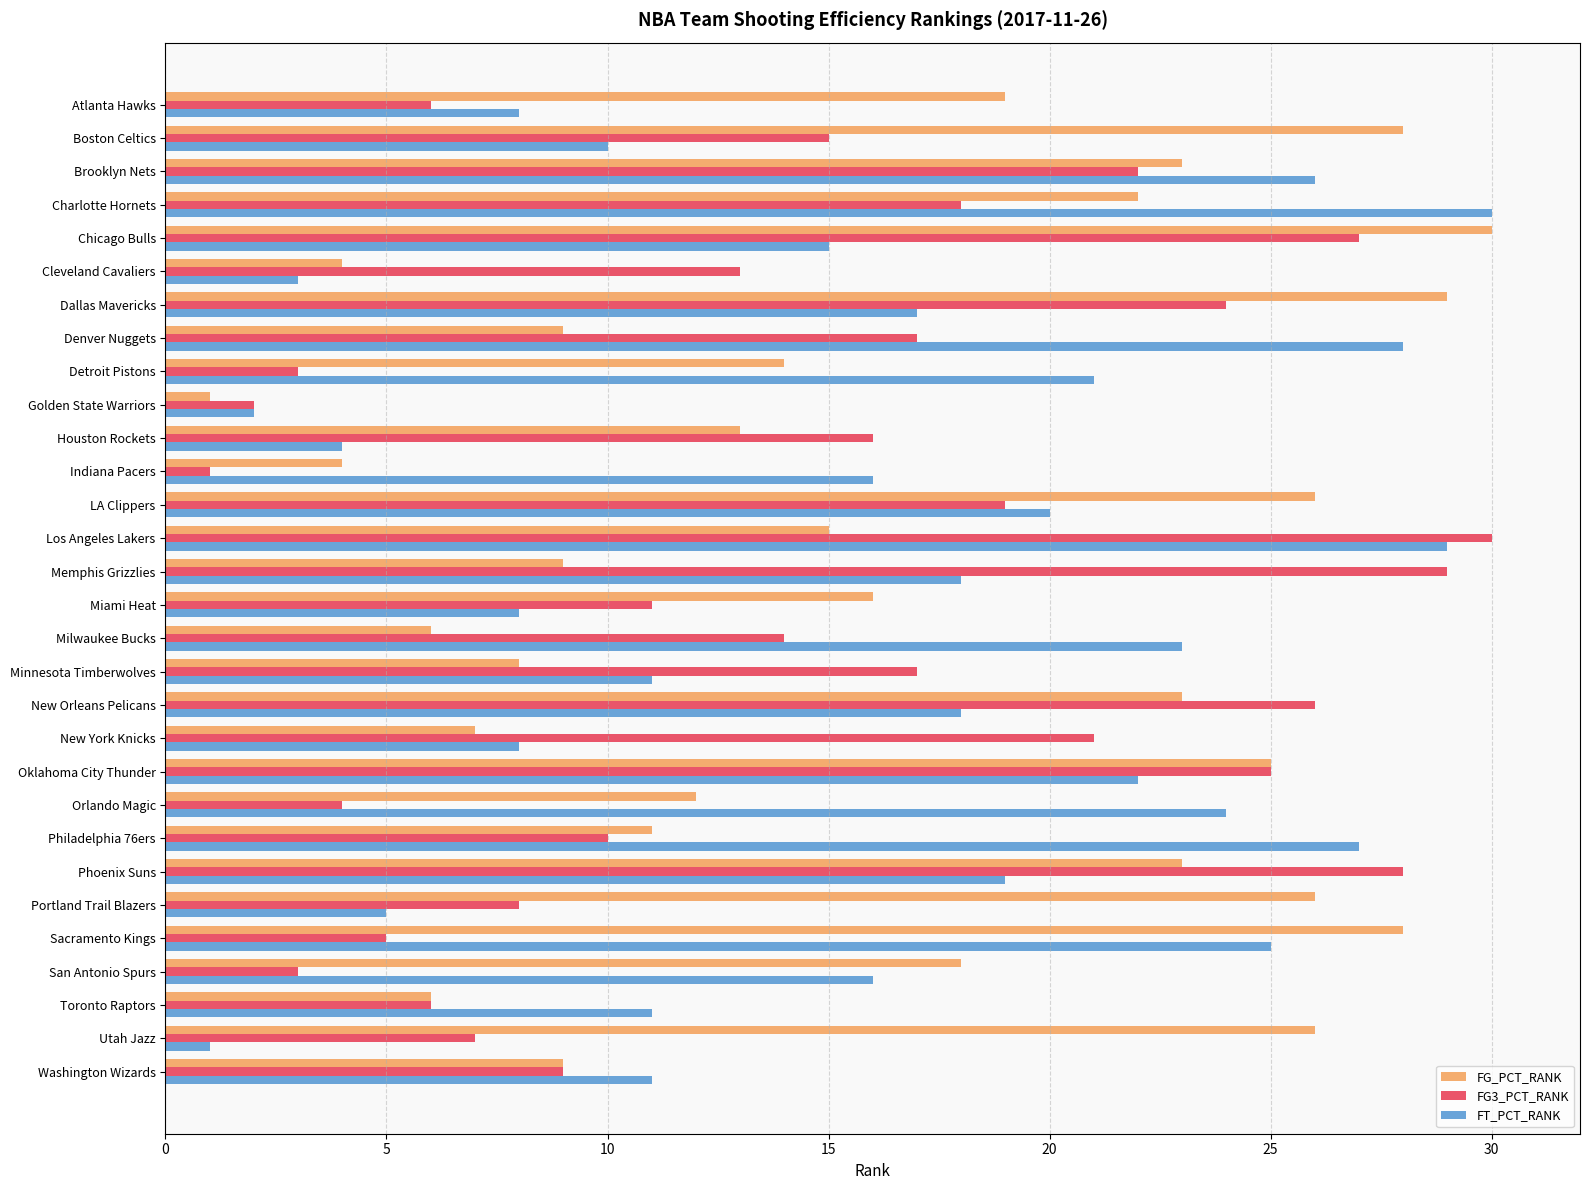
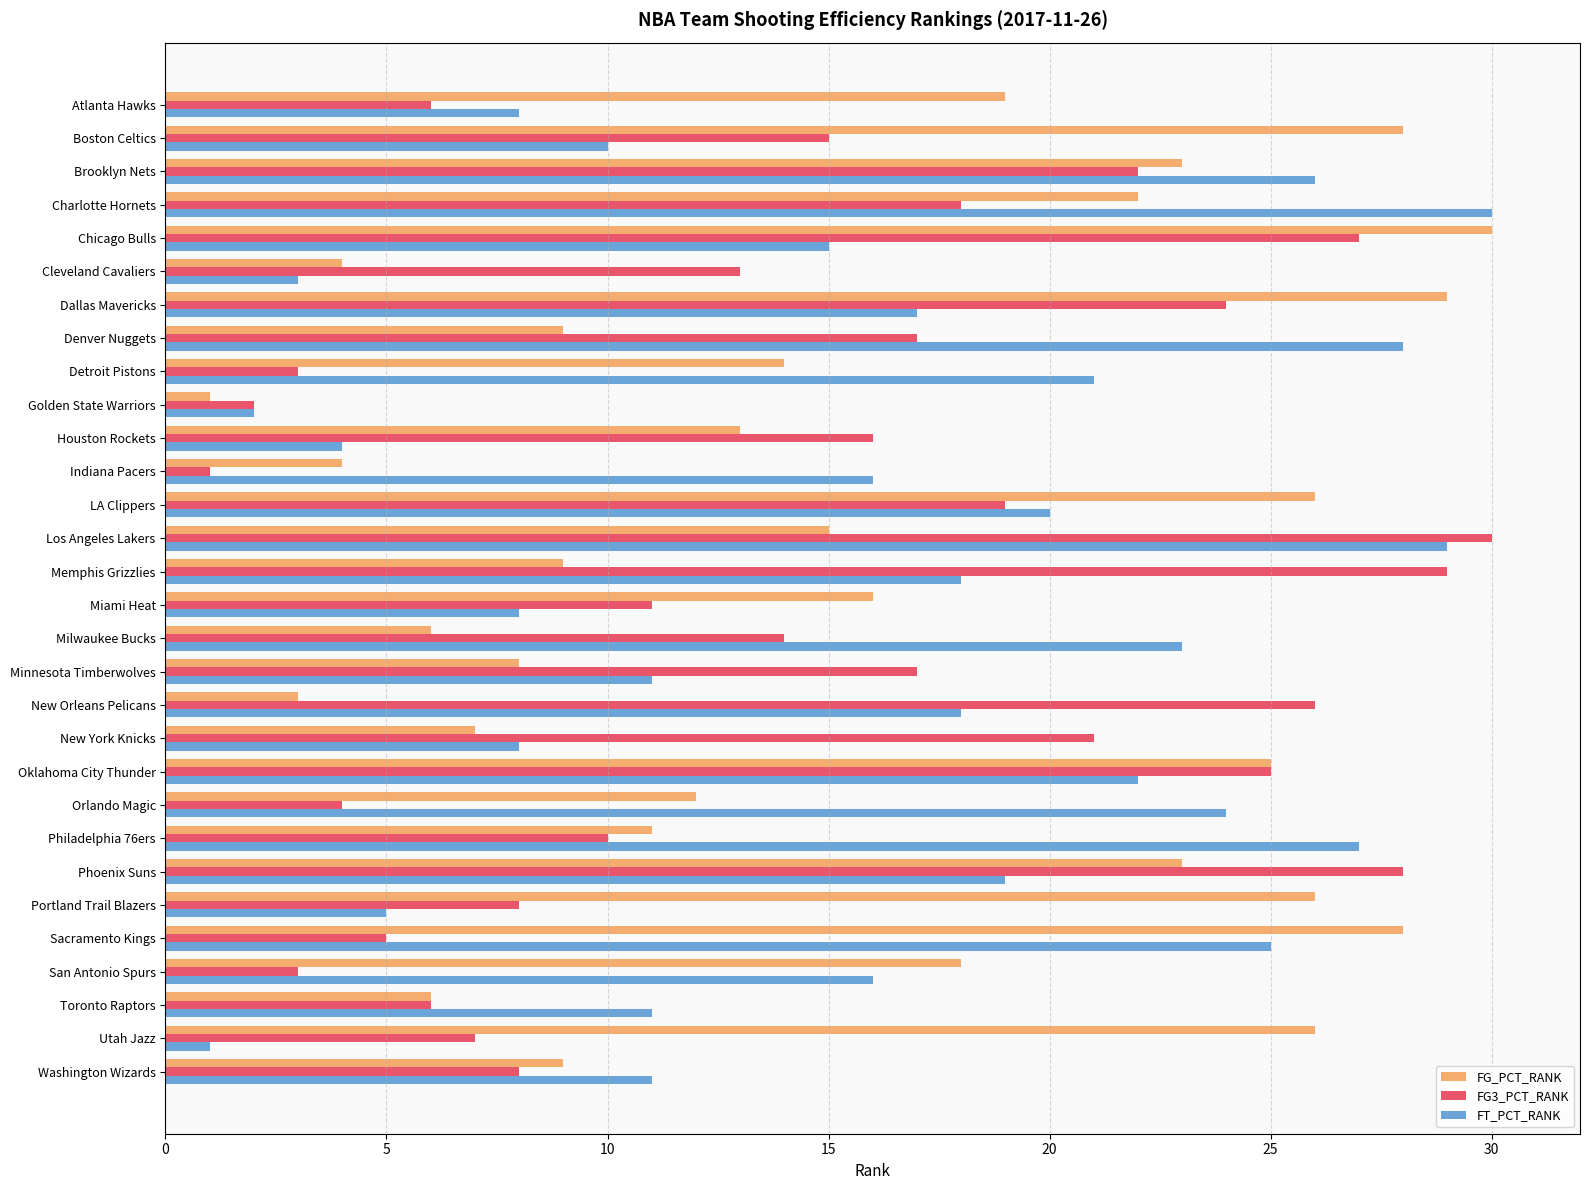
FG_PCT_RANK, New Orleans Pelicans: 23 -> 3
FG3_PCT_RANK, Washington Wizards: 9 -> 8
